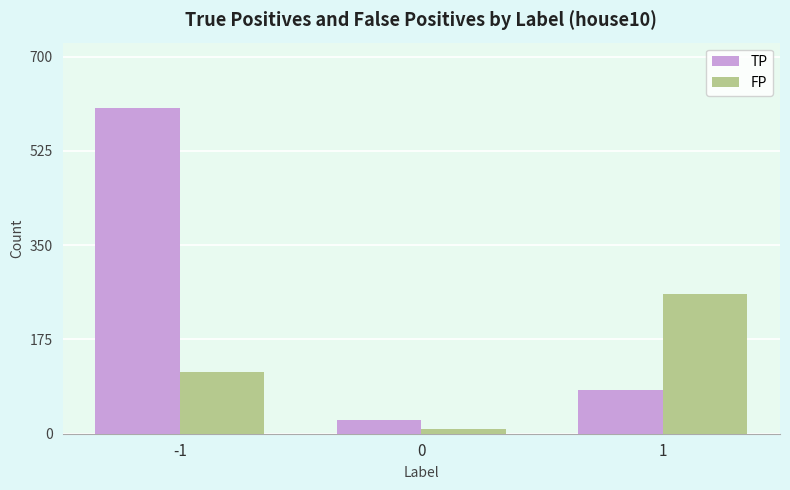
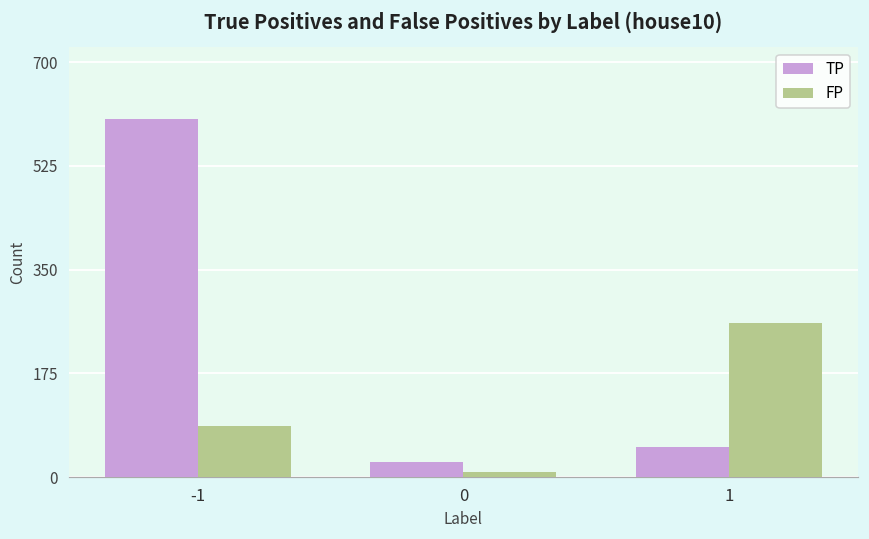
FP, -1: 120 -> 90
TP, 1: 80 -> 50
